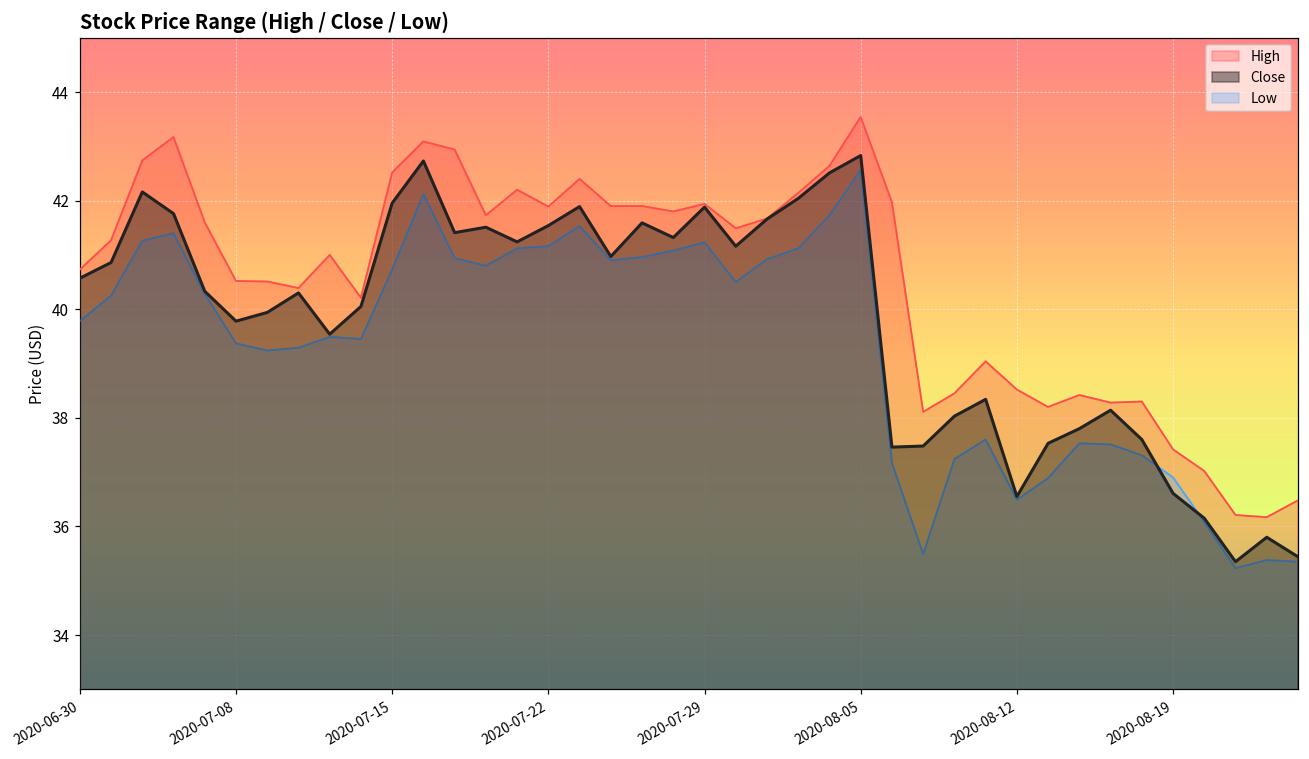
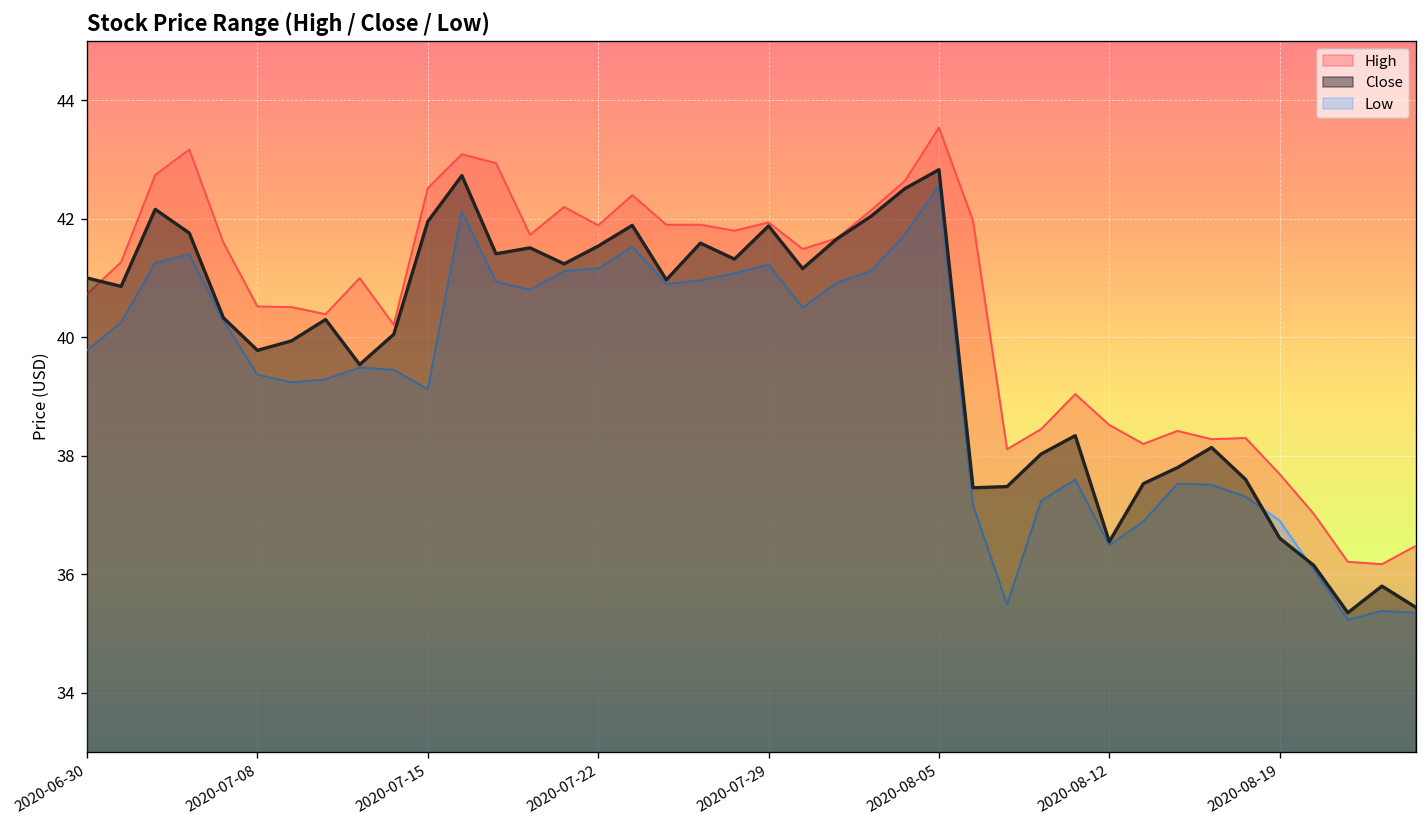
Close, 2020-06-30: 40.6 -> 41.0
Low, 2020-07-15: 40.7 -> 39.1
High, 2020-08-19: 37.4 -> 37.7
